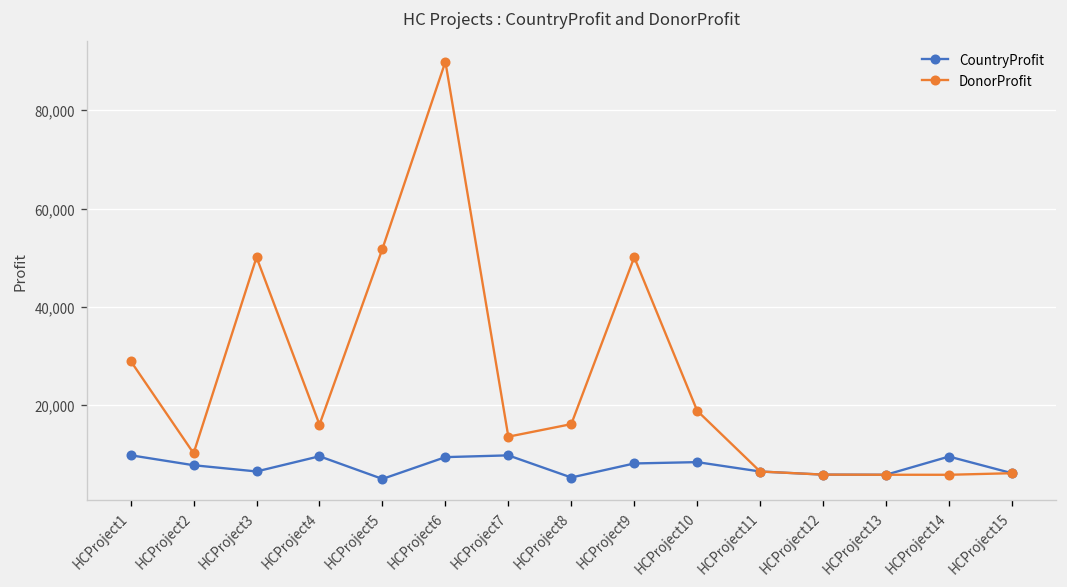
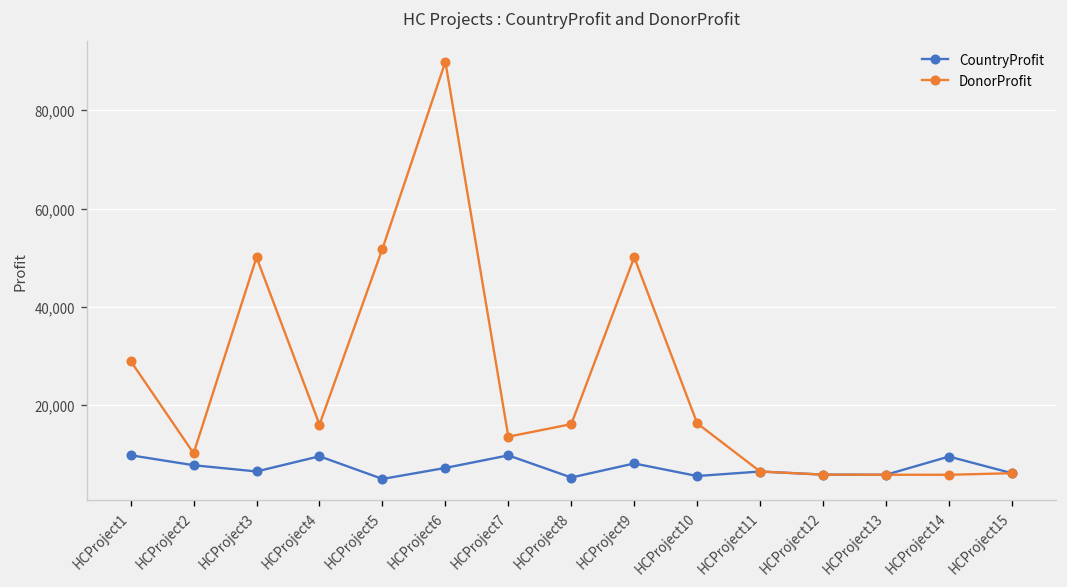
CountryProfit, HCProject6: 9,000 -> 7,000
CountryProfit, HCProject10: 8,000 -> 6,000
DonorProfit, HCProject10: 19,000 -> 16,000
